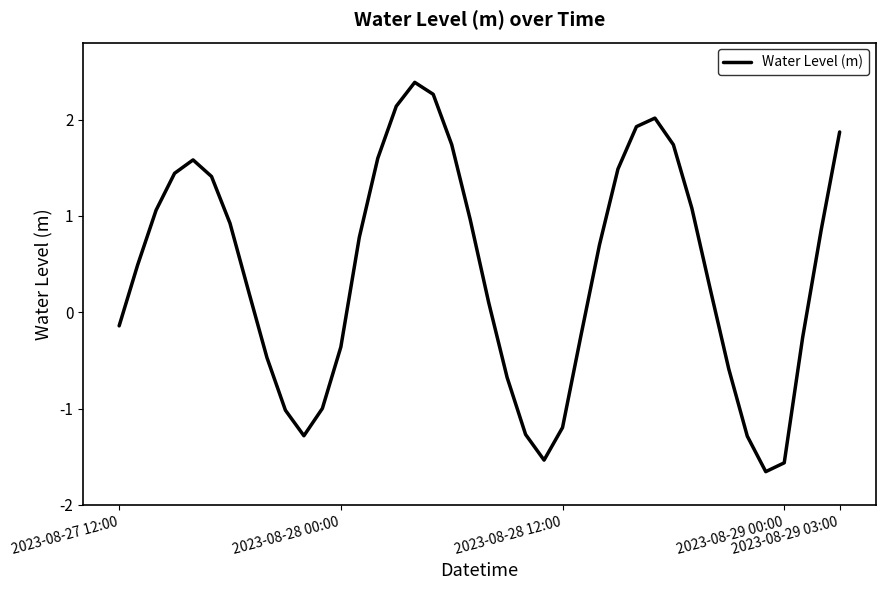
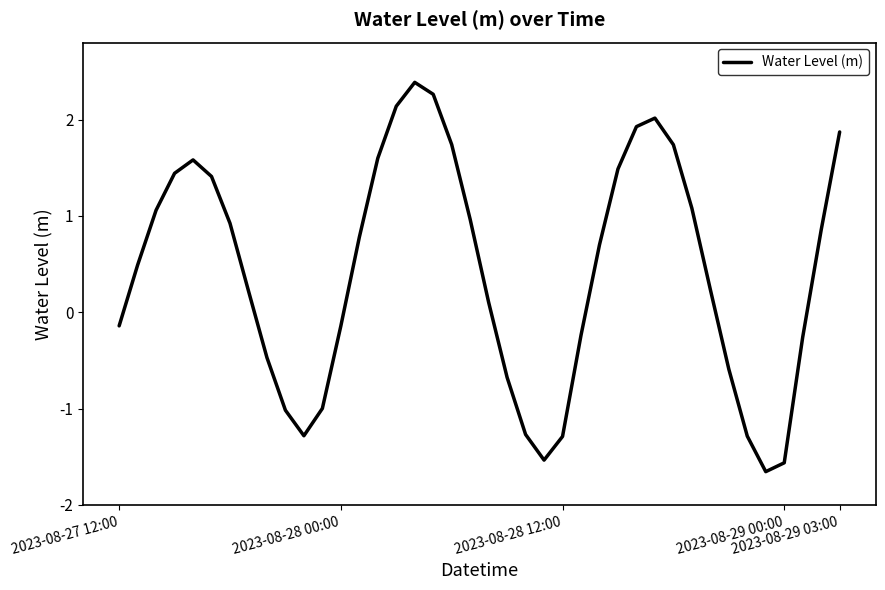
2023-08-28 00:00: -0.4 -> -0.1
2023-08-28 12:00: -1.2 -> -1.3
